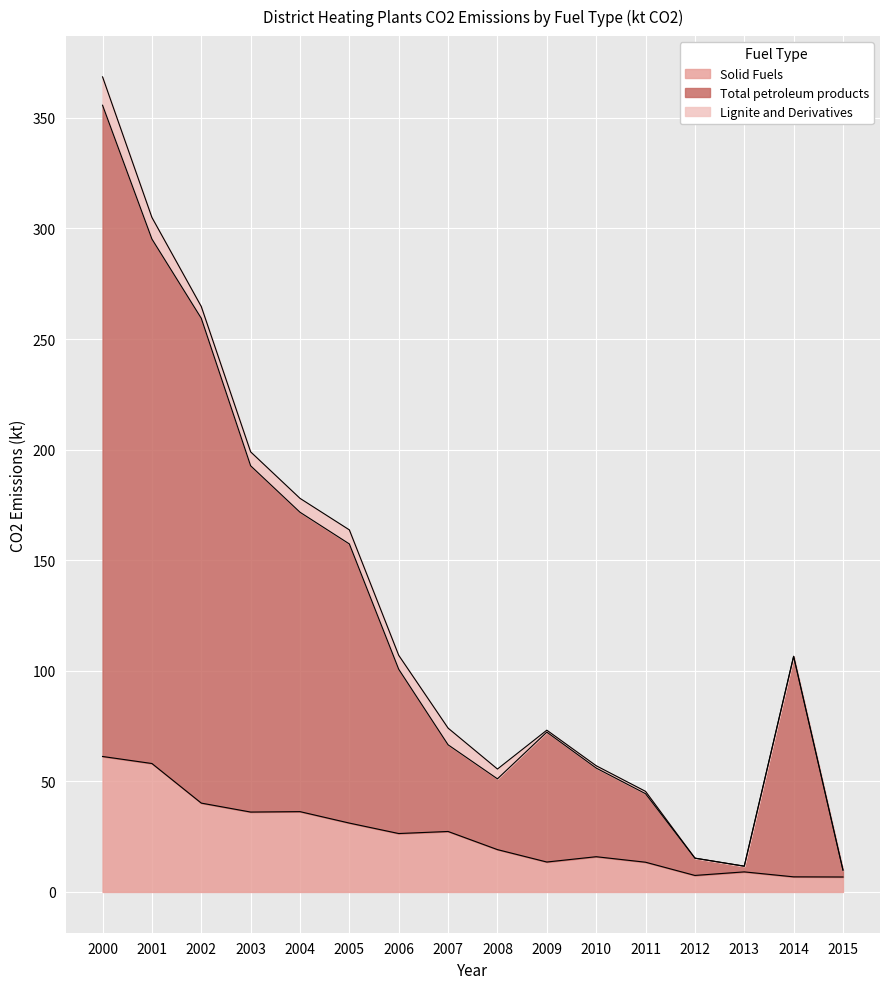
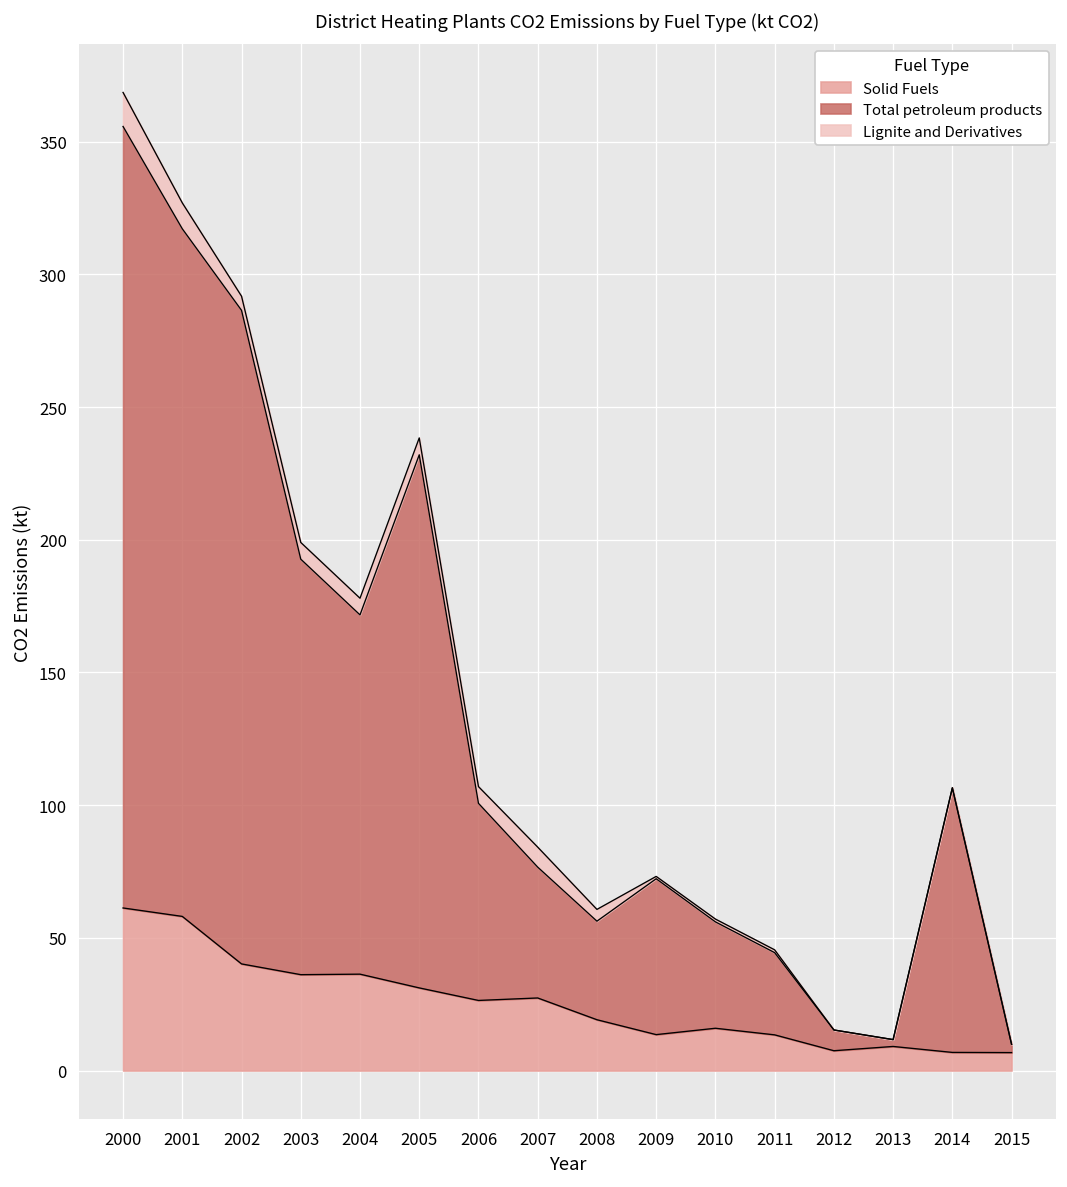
Total petroleum products, 2001: 237 -> 259
Total petroleum products, 2002: 219 -> 246
Total petroleum products, 2005: 126 -> 201
Total petroleum products, 2007: 39 -> 49
Total petroleum products, 2008: 32 -> 37
